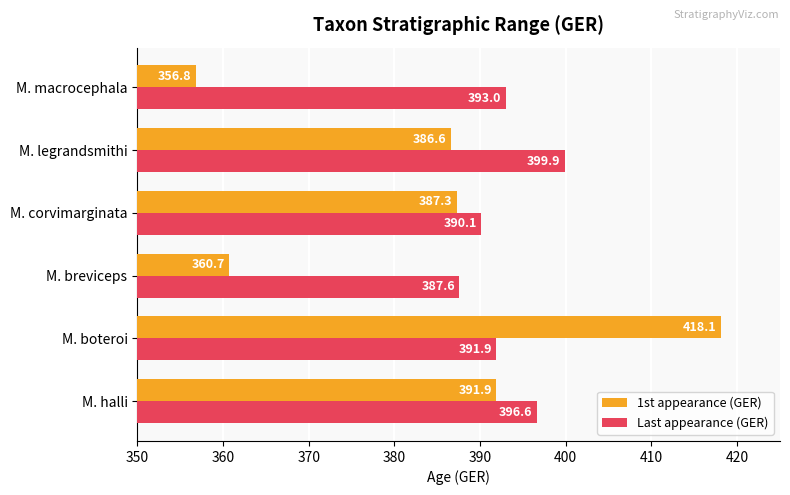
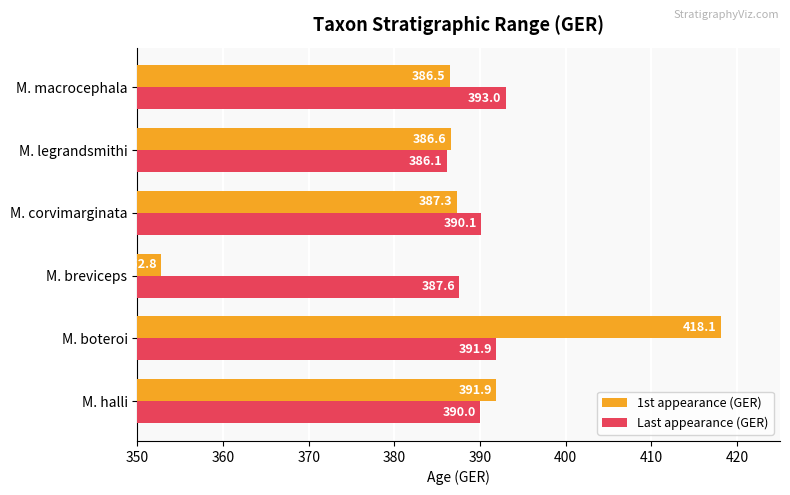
1st appearance (GER), M. macrocephala: 356.8 -> 386.5
Last appearance (GER), M. legrandsmithi: 399.9 -> 386.1
1st appearance (GER), M. breviceps: 360.7 -> 352.8
Last appearance (GER), M. halli: 396.6 -> 390.0
